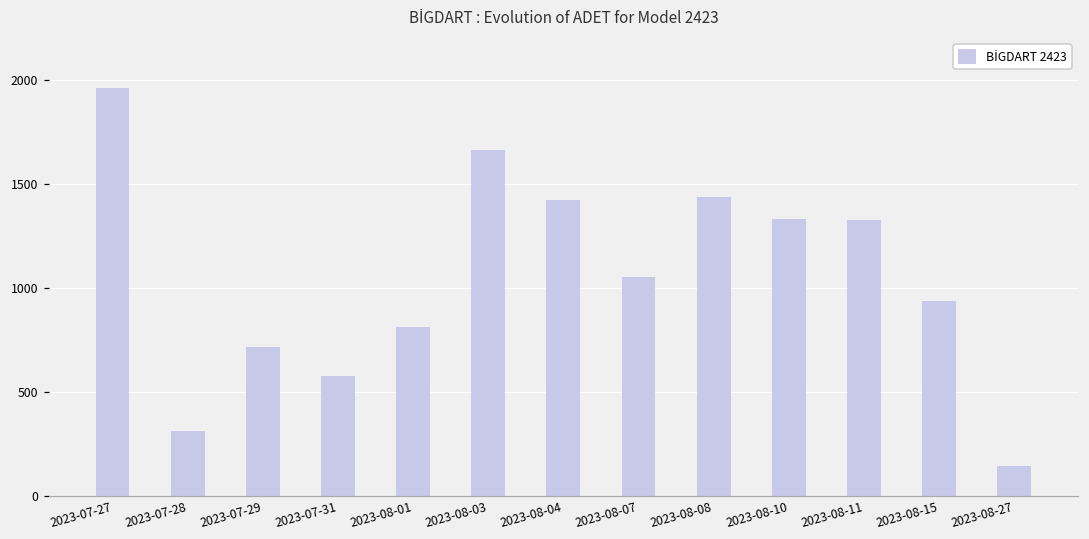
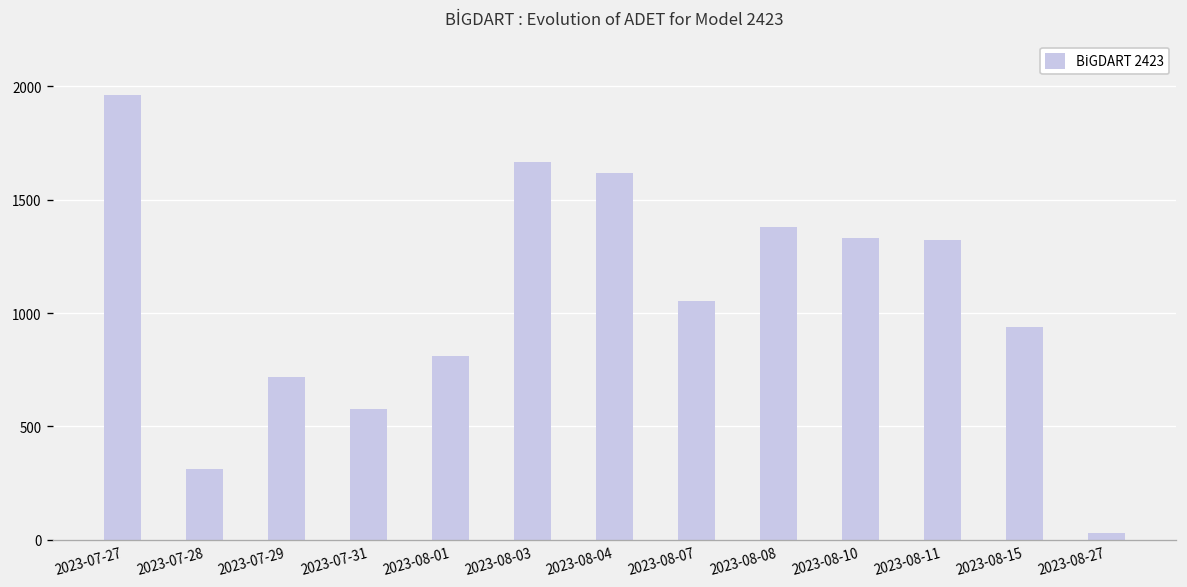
2023-08-04: 1420 -> 1620
2023-08-08: 1440 -> 1380
2023-08-27: 140 -> 30
